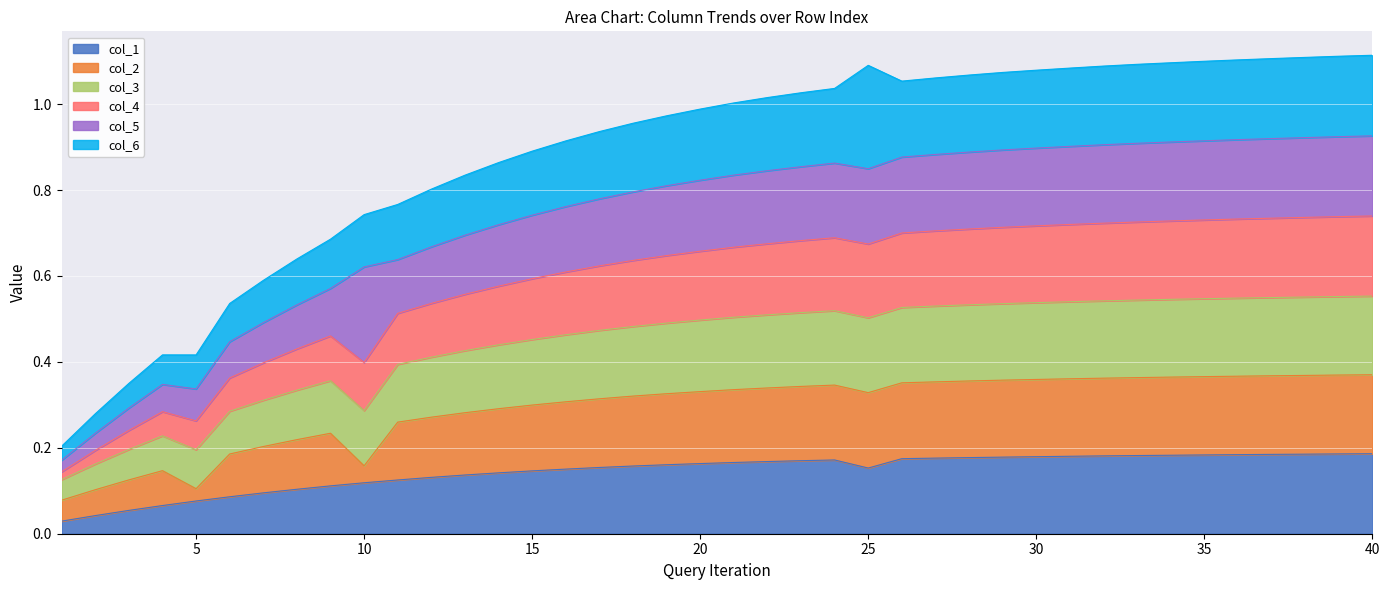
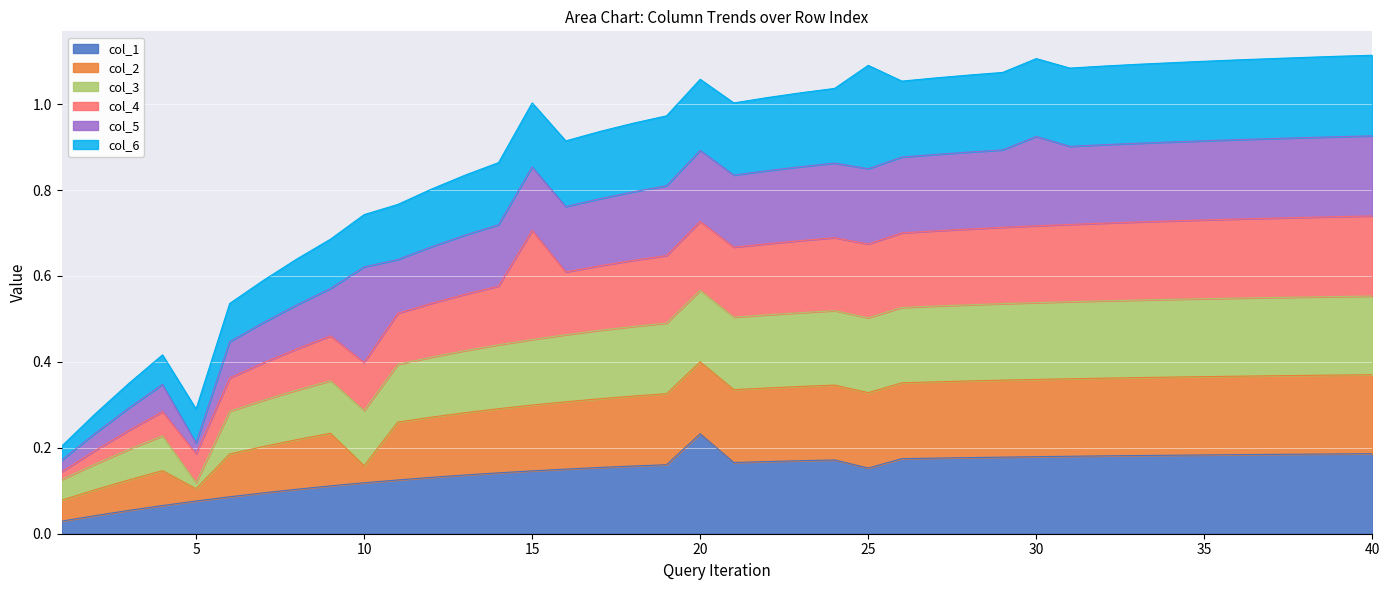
col_3, 5: 0.09 -> 0.01
col_5, 5: 0.07 -> 0.02
col_4, 15: 0.14 -> 0.25
col_1, 20: 0.16 -> 0.23
col_5, 30: 0.18 -> 0.21
